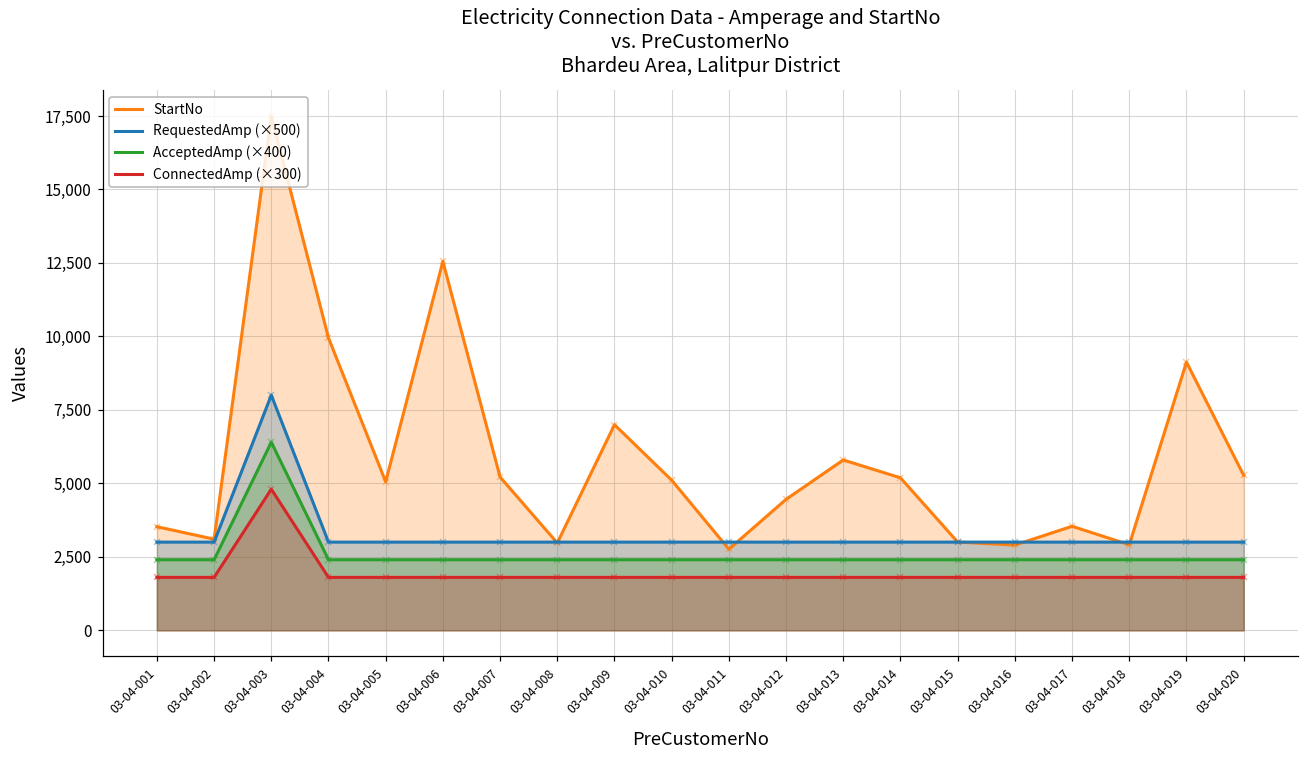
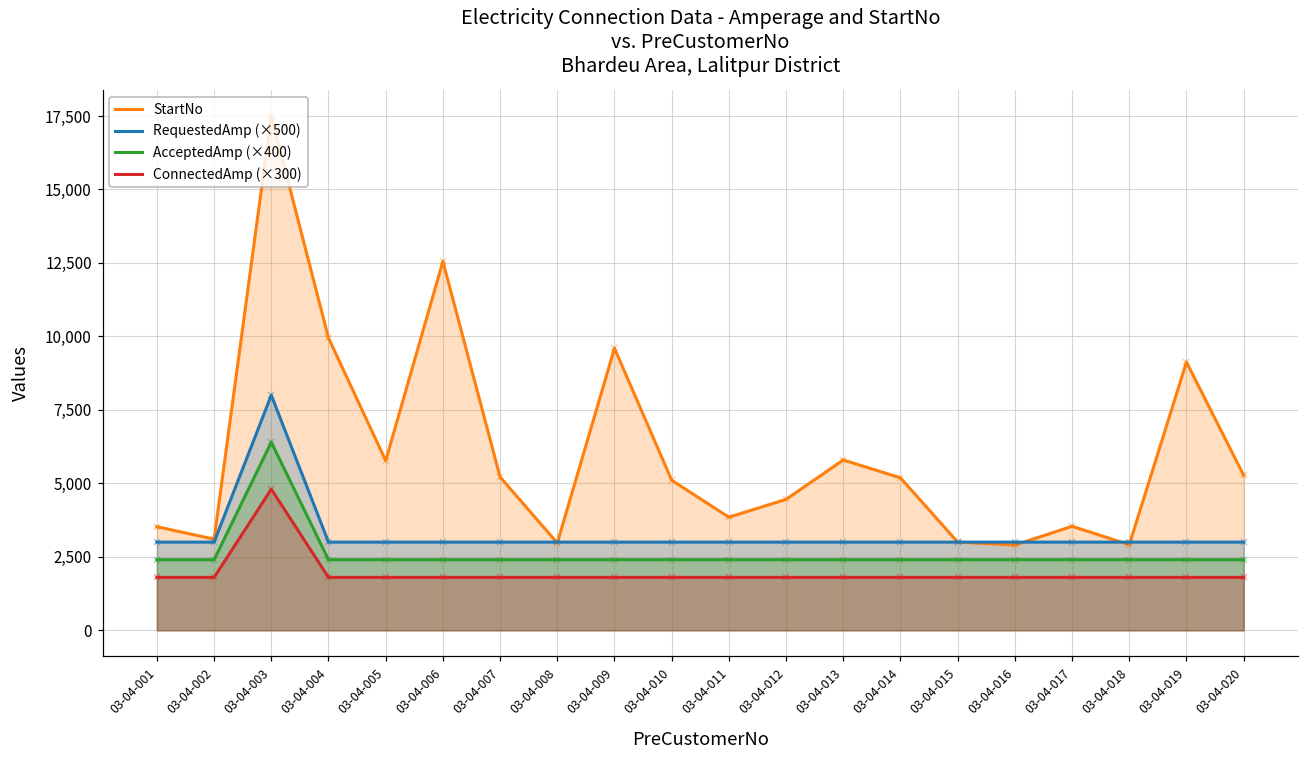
StartNo, 03-04-005: 5,100 -> 5,800
StartNo, 03-04-009: 7,000 -> 9,600
StartNo, 03-04-011: 2,800 -> 3,800
